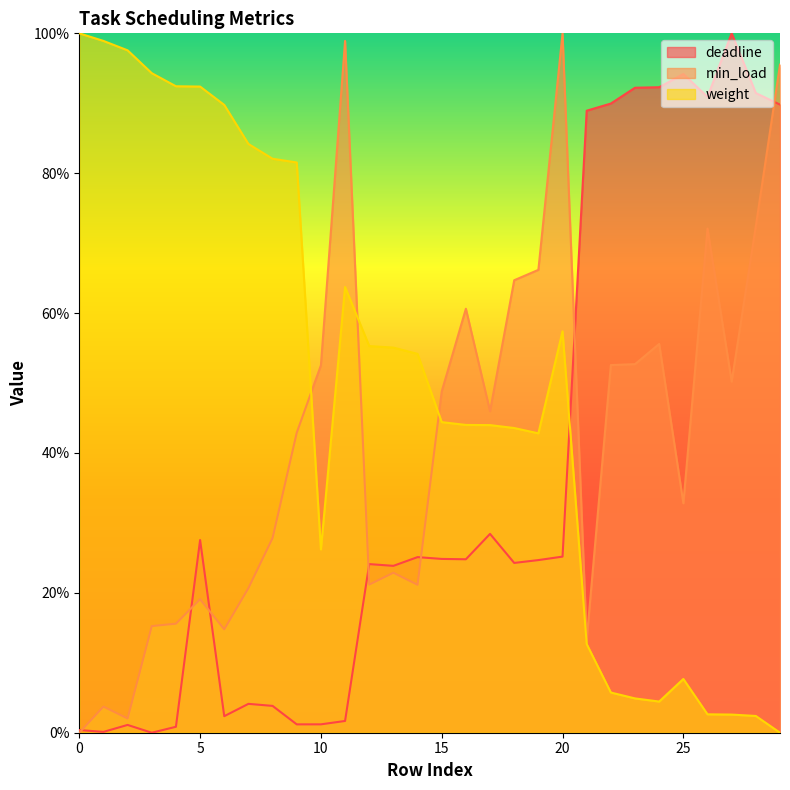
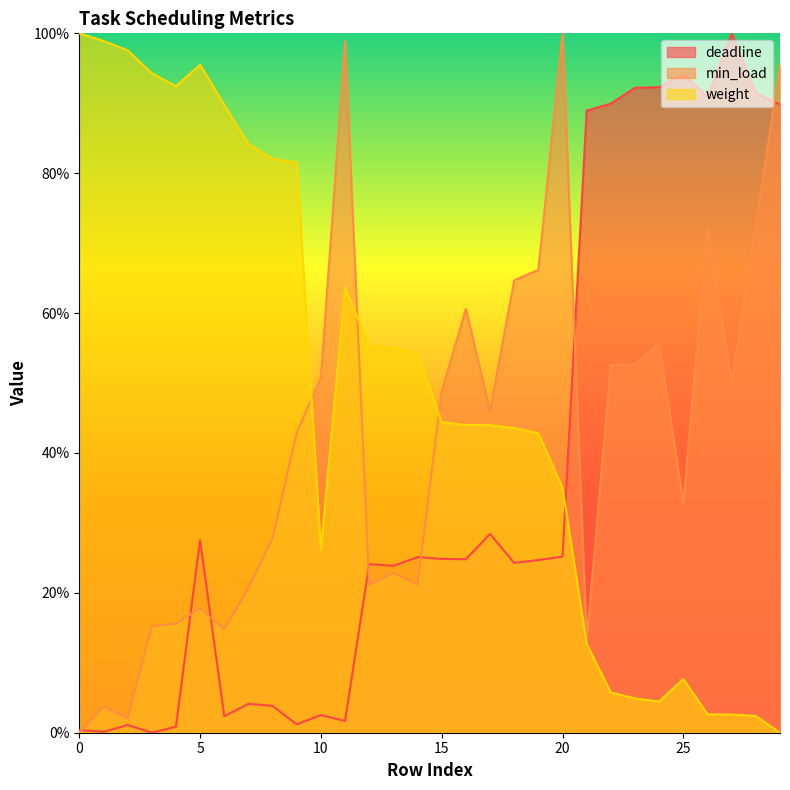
min_load, 5: 19% -> 18%
weight, 5: 92% -> 96%
deadline, 10: 1% -> 3%
min_load, 10: 53% -> 51%
weight, 20: 57% -> 35%
